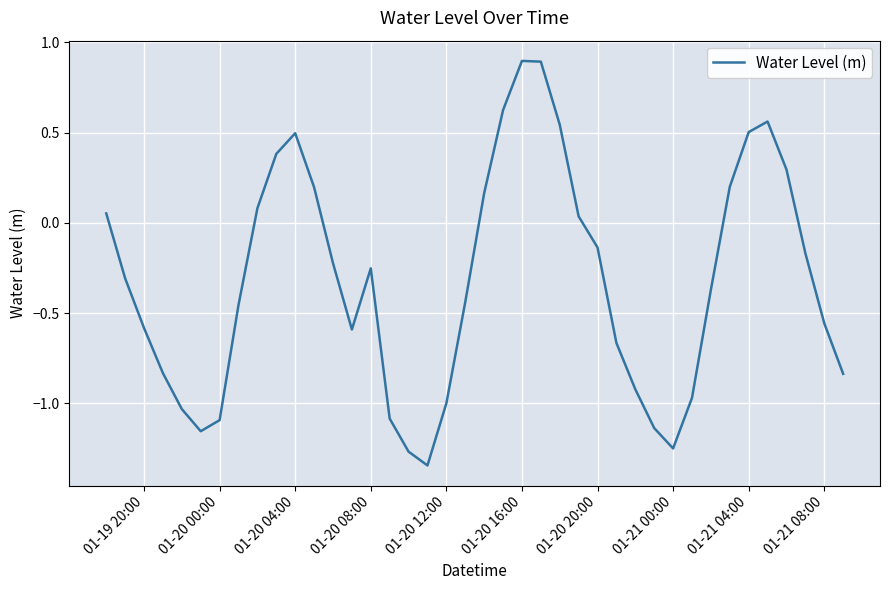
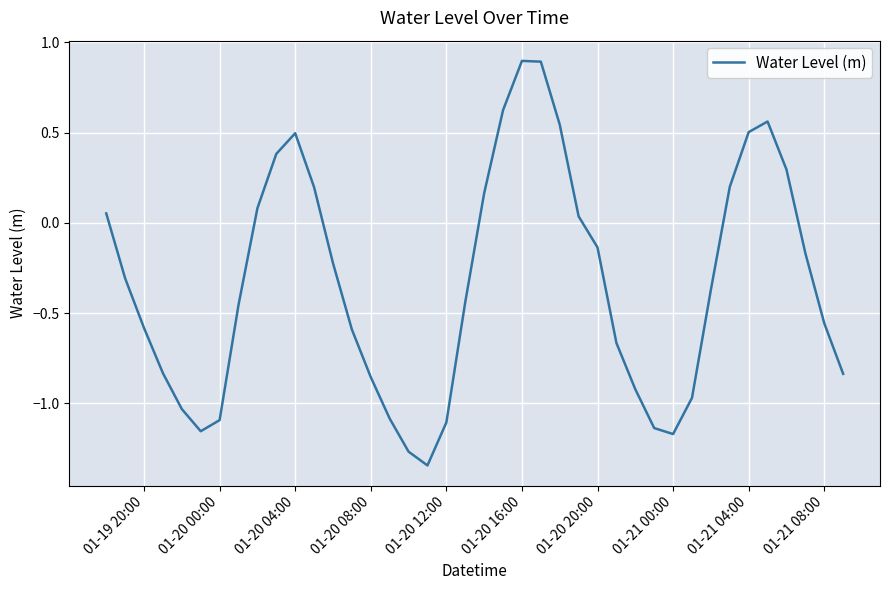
01-20 08:00: -0.25 -> -0.86
01-20 12:00: -1.00 -> -1.11
01-21 00:00: -1.25 -> -1.17
